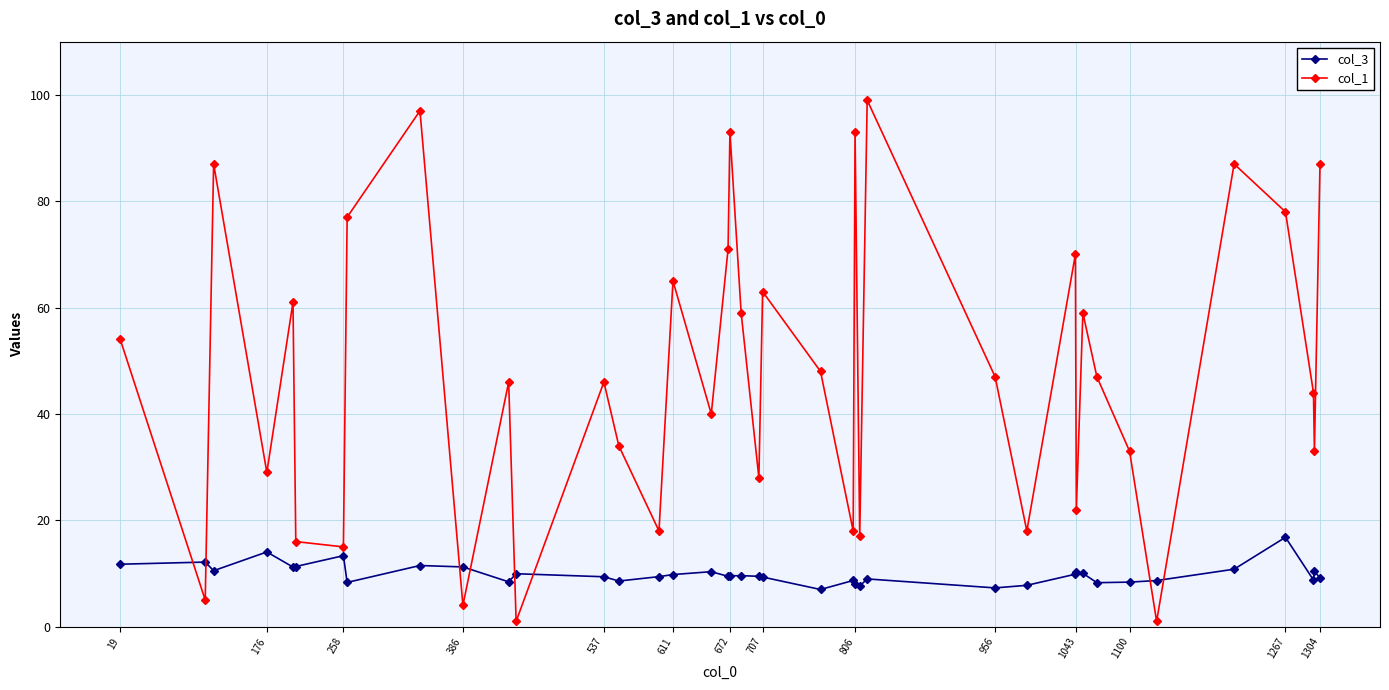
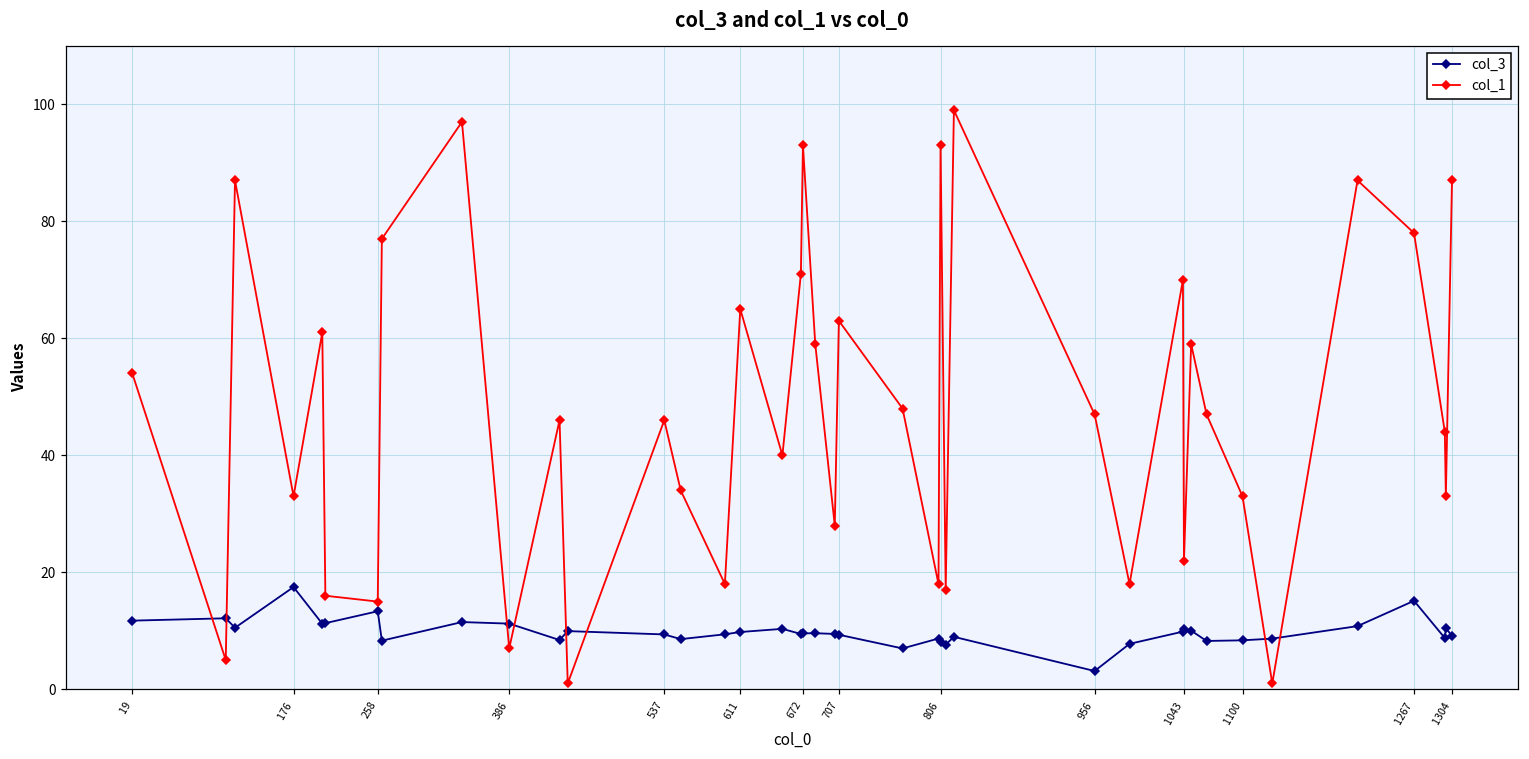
col_3, 176: 14 -> 17
col_1, 176: 29 -> 33
col_1, 386: 4 -> 7
col_3, 956: 7 -> 3
col_3, 1267: 17 -> 15
